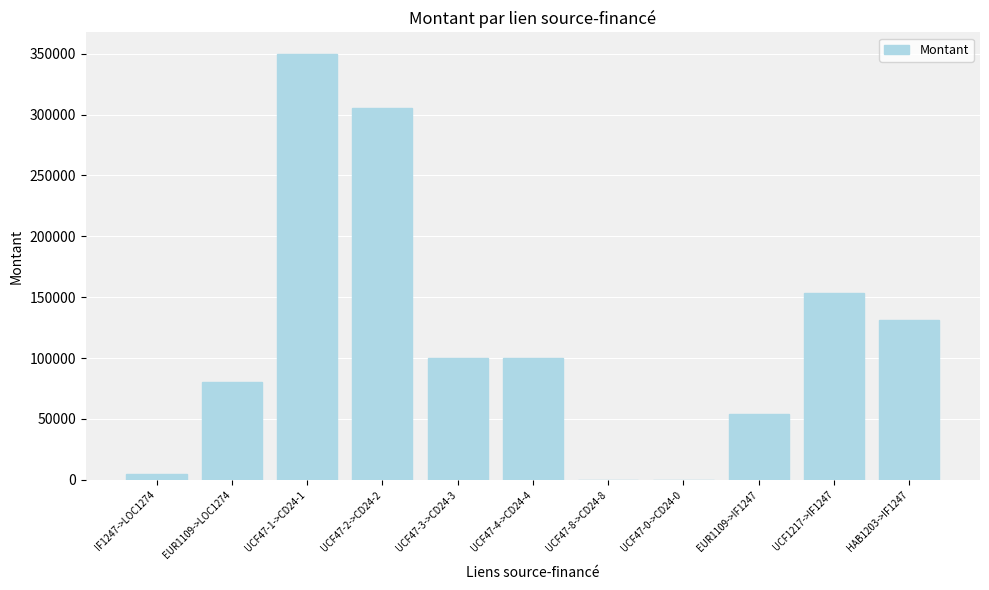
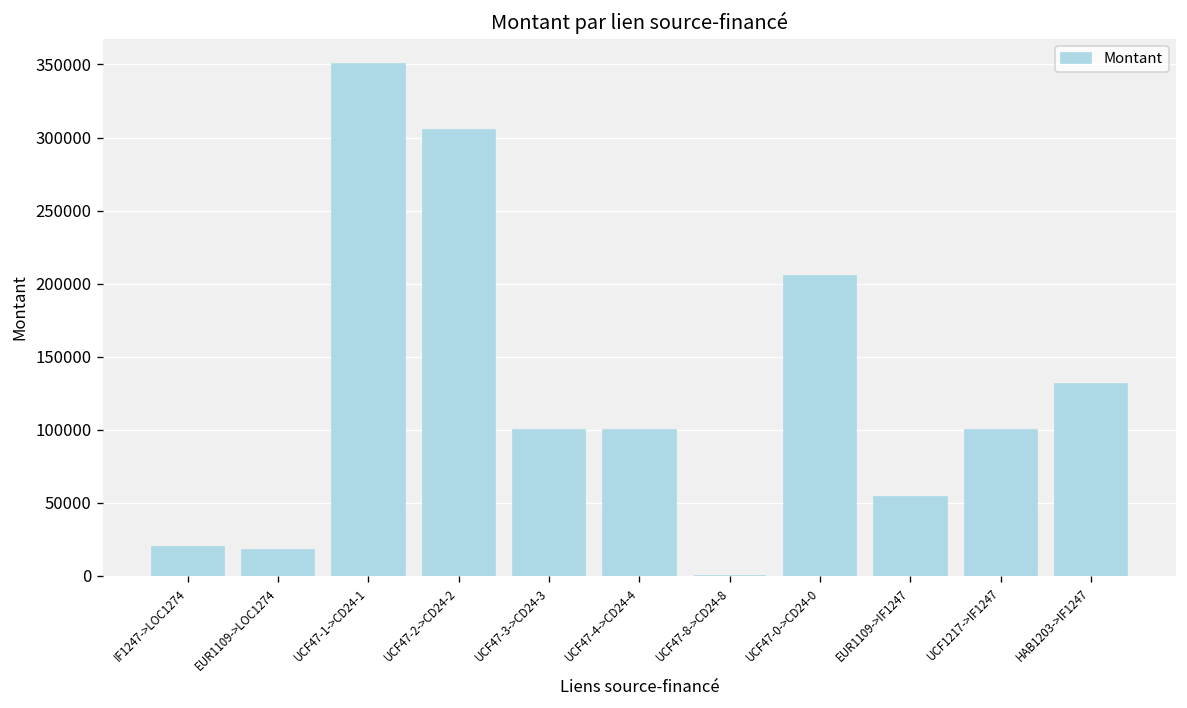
IF1247->LOC1274: 5000 -> 20000
EUR1109->LOC1274: 80000 -> 17000
UCF47-0->CD24-0: 0 -> 205000
UCF1217->IF1247: 153000 -> 100000
